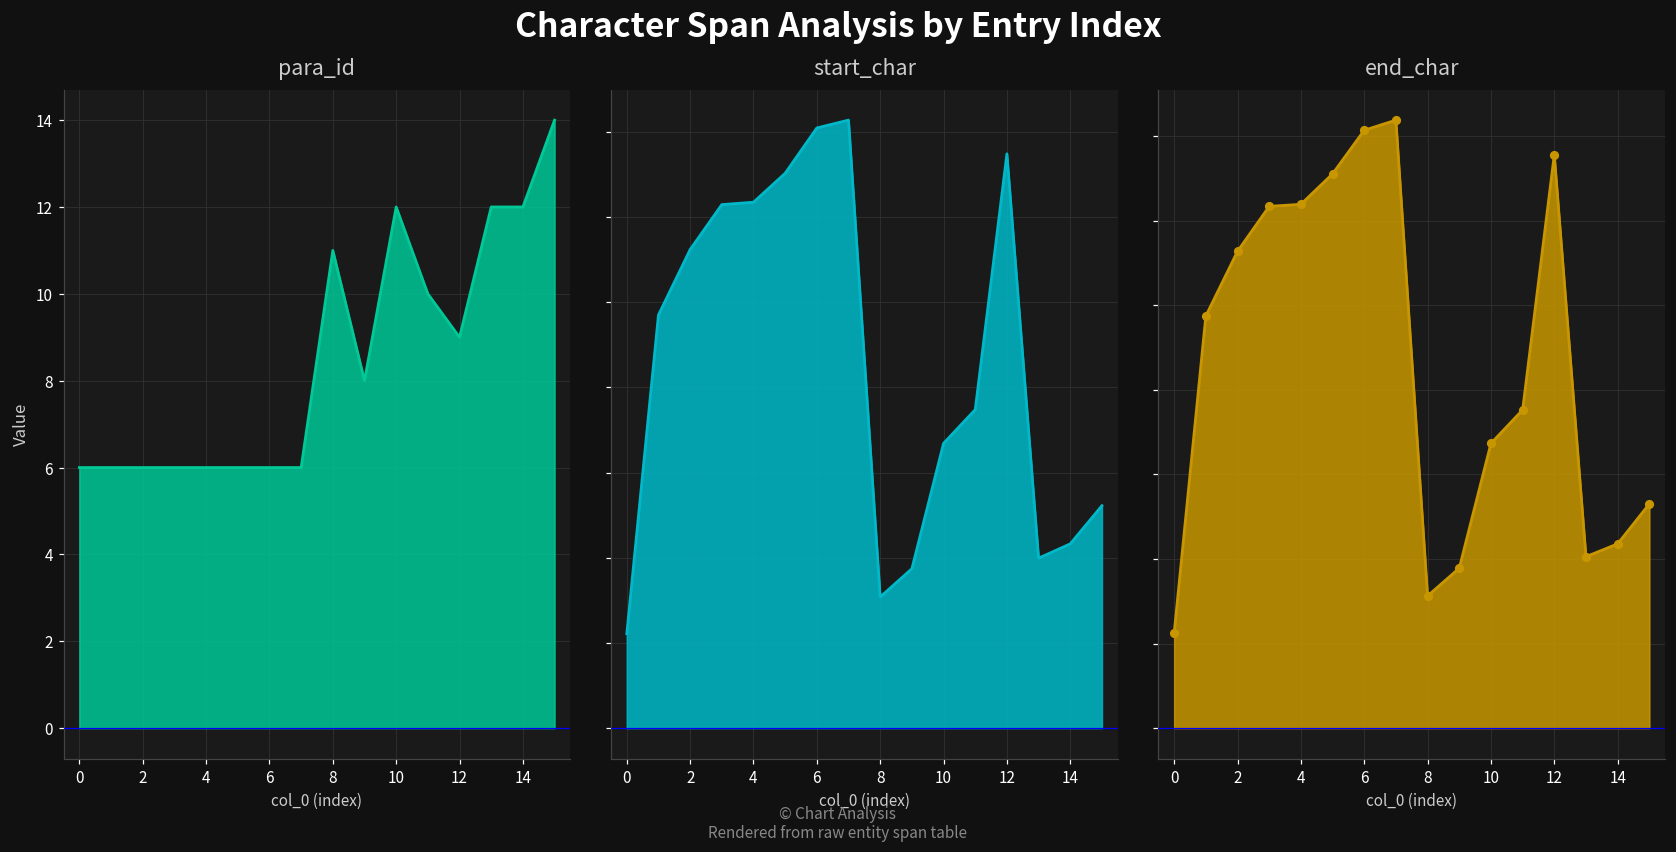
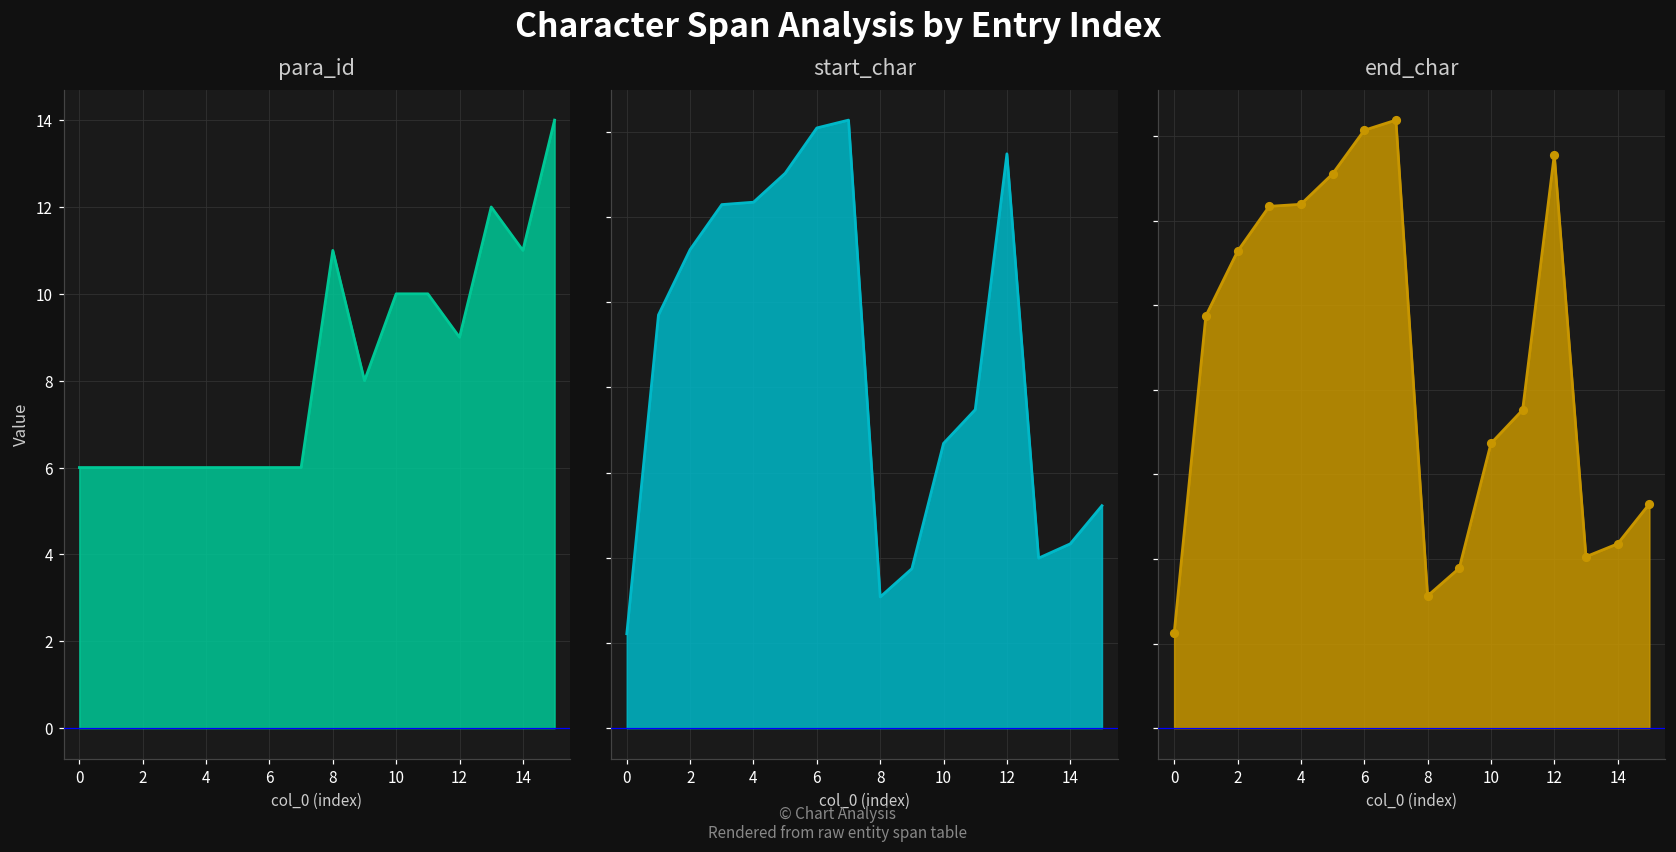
para_id, 10: 12 -> 10
para_id, 14: 12 -> 11
